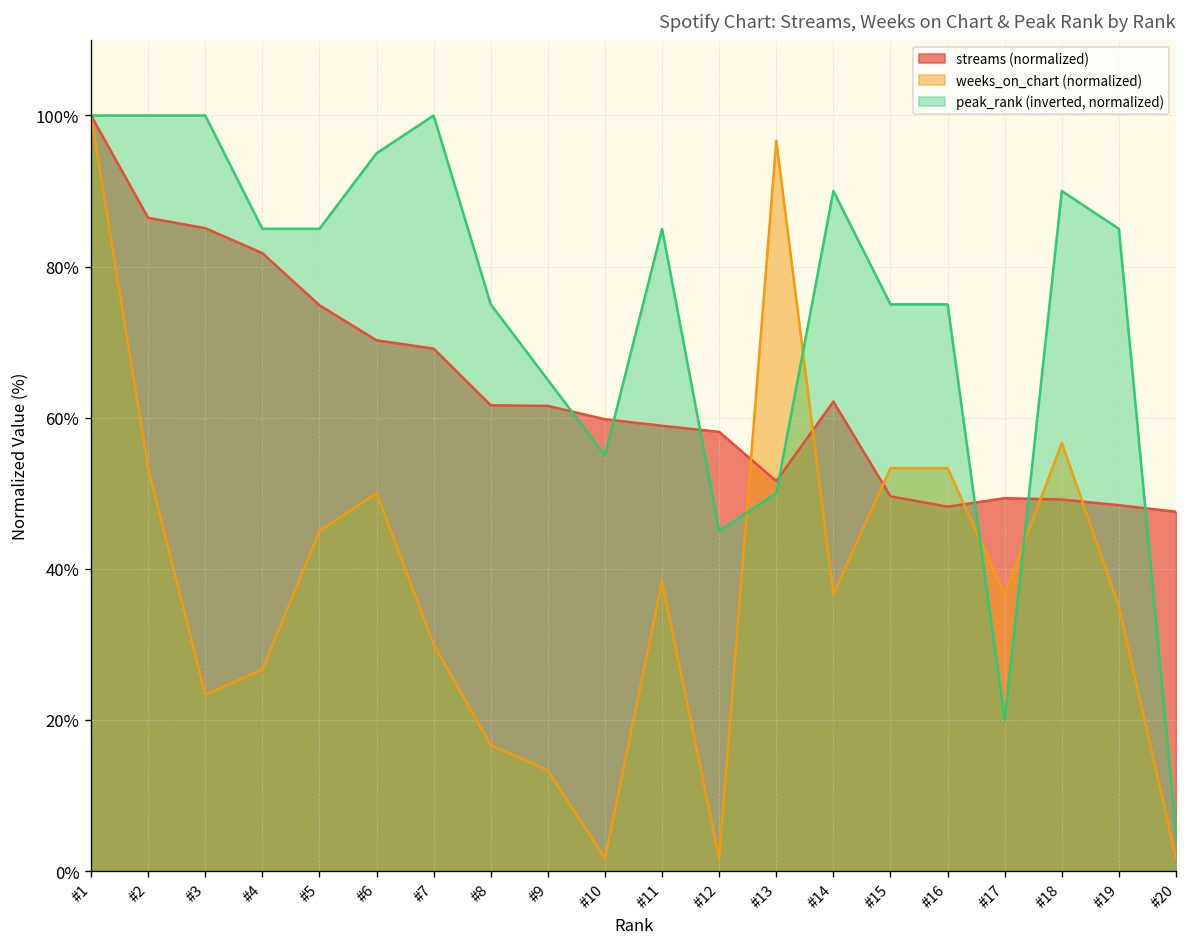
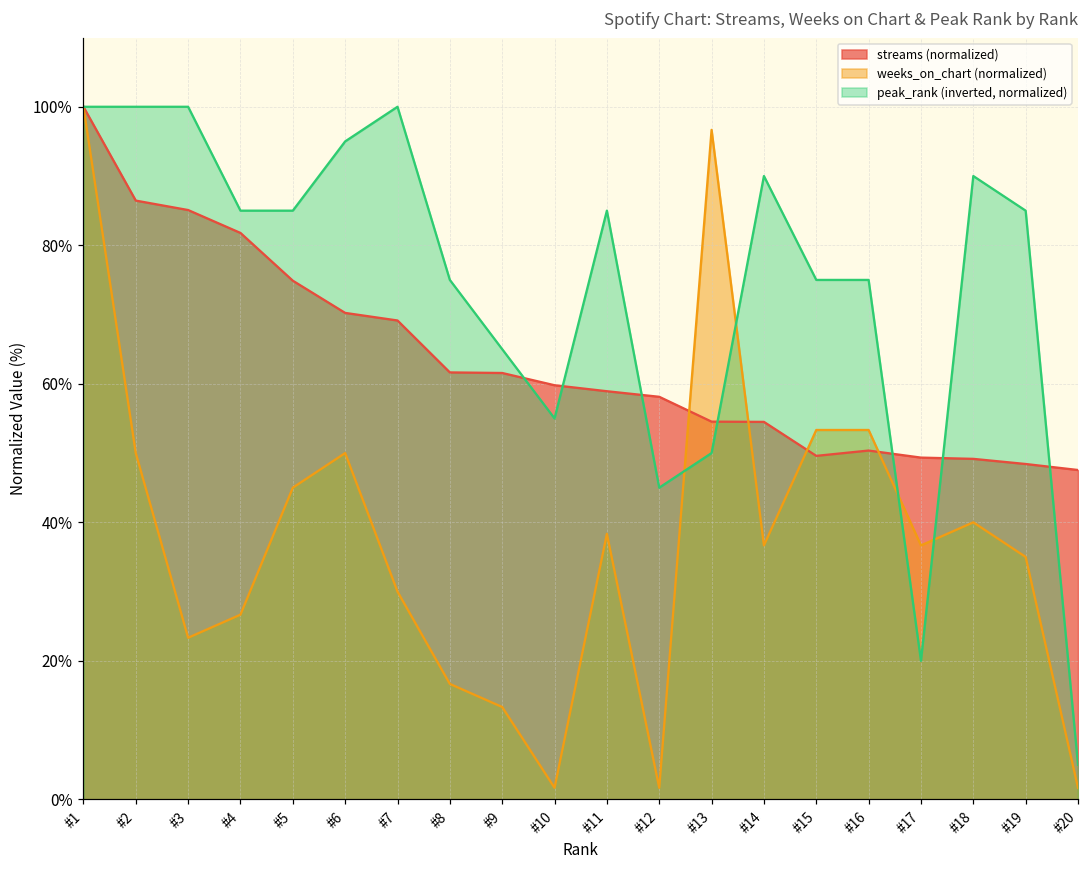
weeks_on_chart (normalized), #2: 53% -> 50%
streams (normalized), #13: 52% -> 55%
streams (normalized), #14: 62% -> 55%
streams (normalized), #16: 48% -> 50%
weeks_on_chart (normalized), #18: 57% -> 40%
